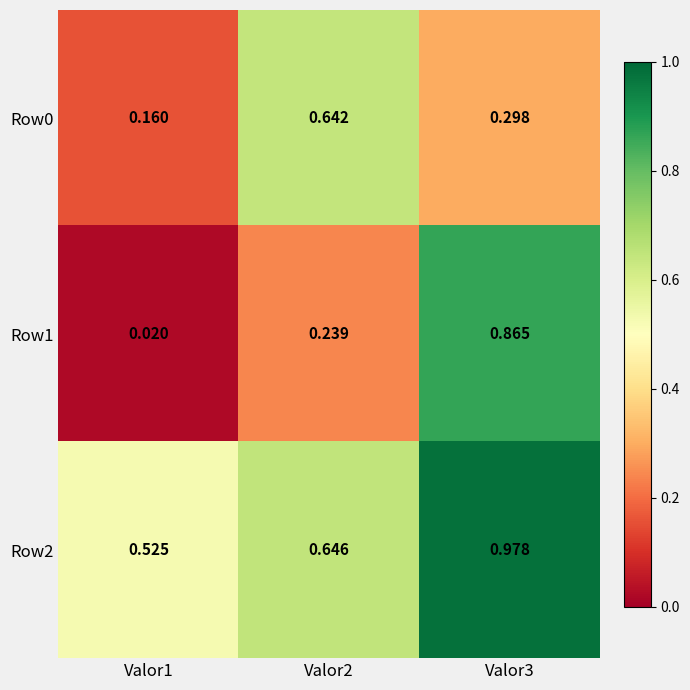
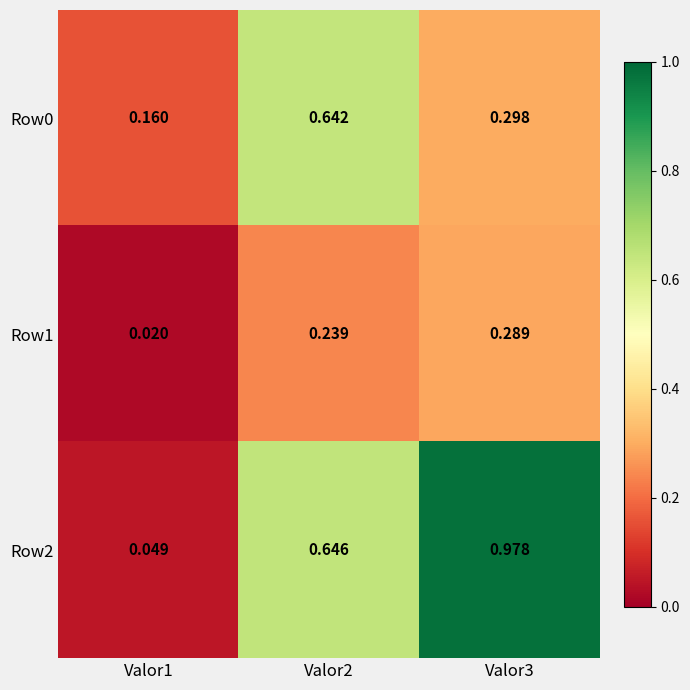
Row1, Valor3: 0.865 -> 0.289
Row2, Valor1: 0.525 -> 0.049
